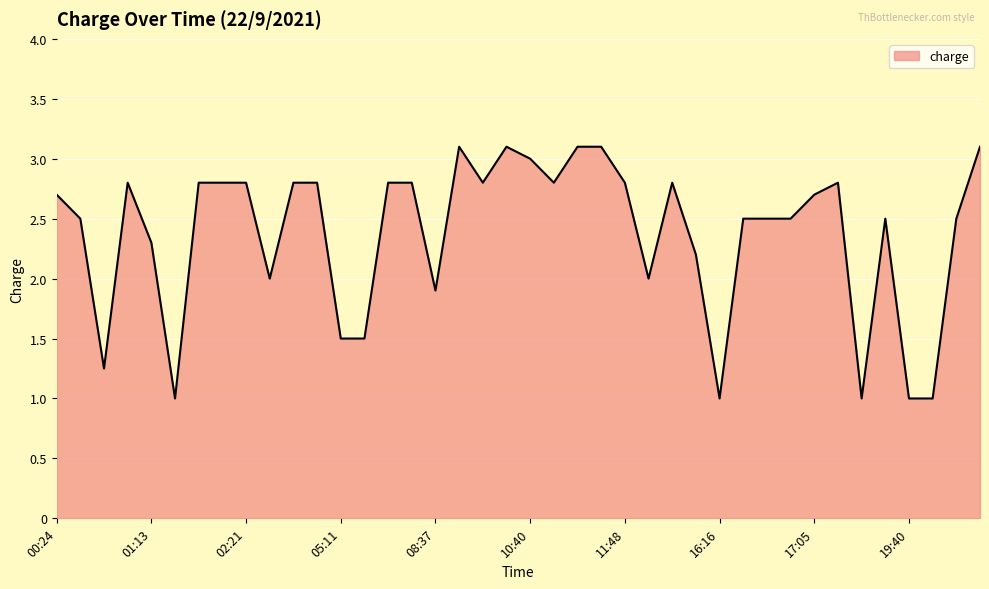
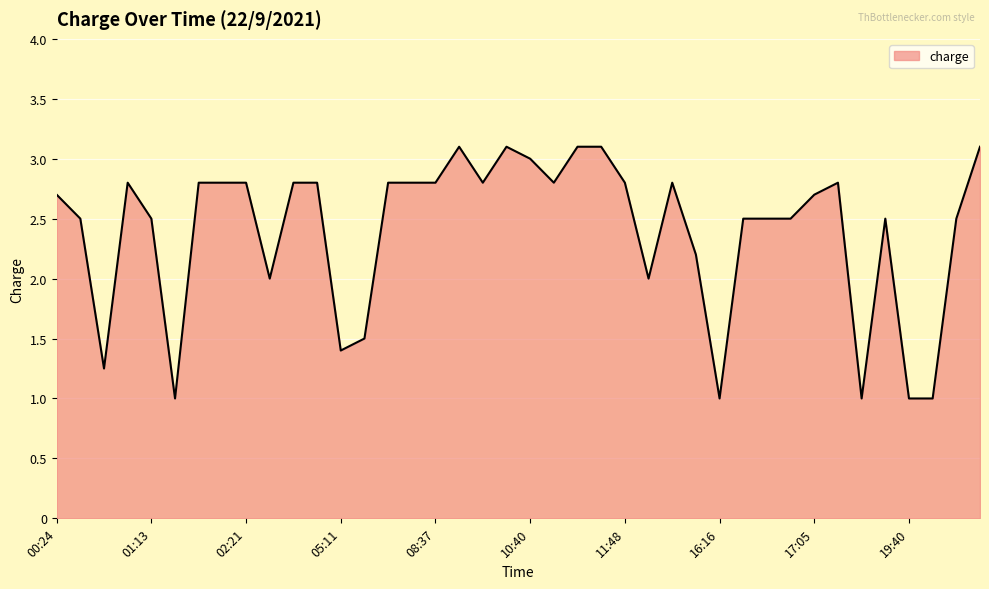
01:13: 2.3 -> 2.5
05:11: 1.5 -> 1.4
08:37: 1.9 -> 2.8
